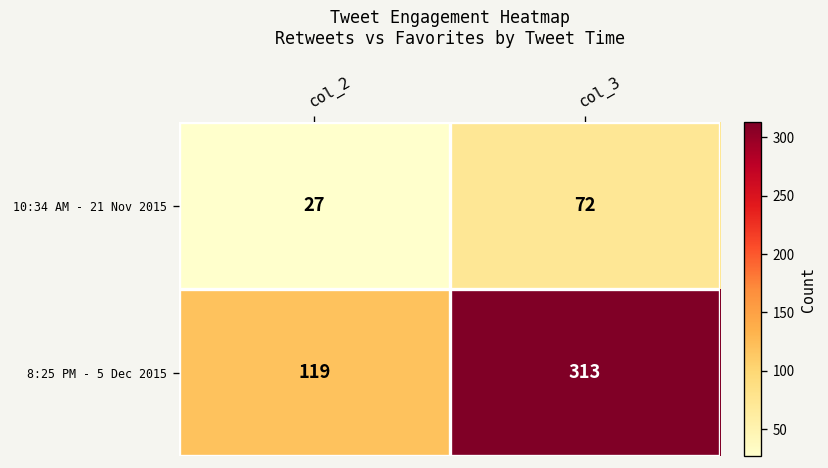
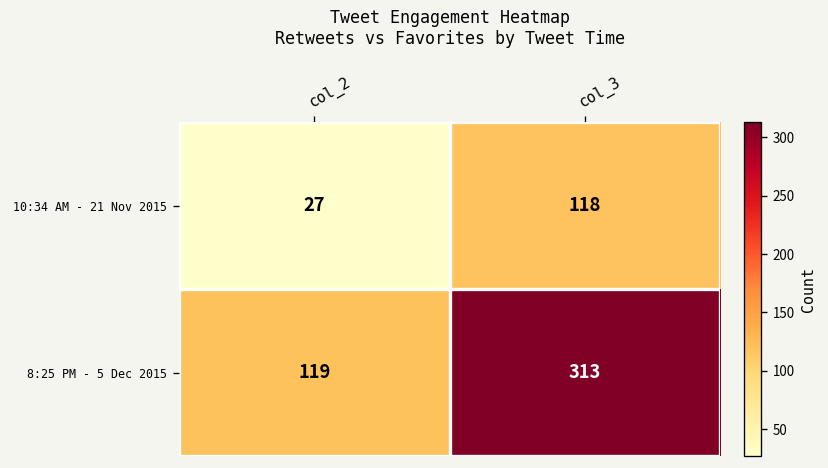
10:34 AM - 21 Nov 2015, col_3: 72 -> 118
